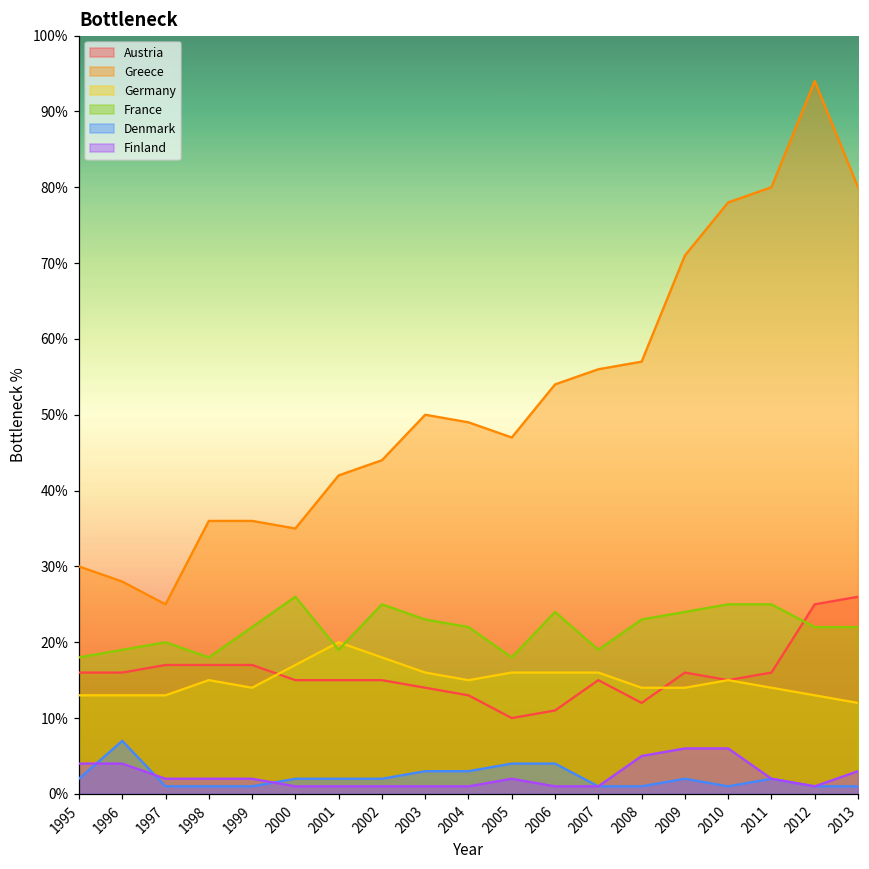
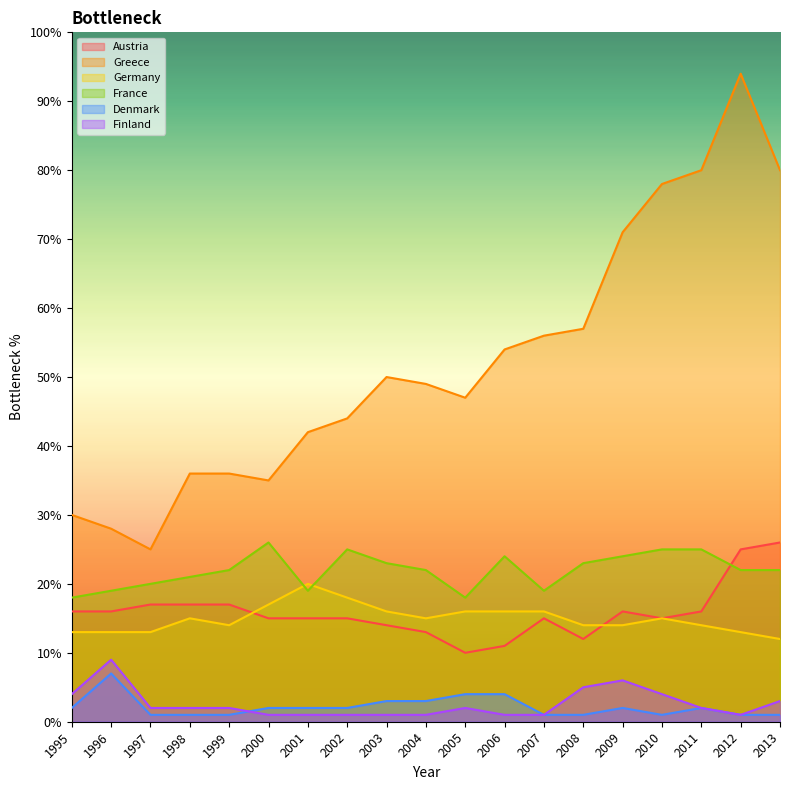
Finland, 1996: 4% -> 9%
France, 1998: 18% -> 21%
Finland, 2010: 6% -> 4%
